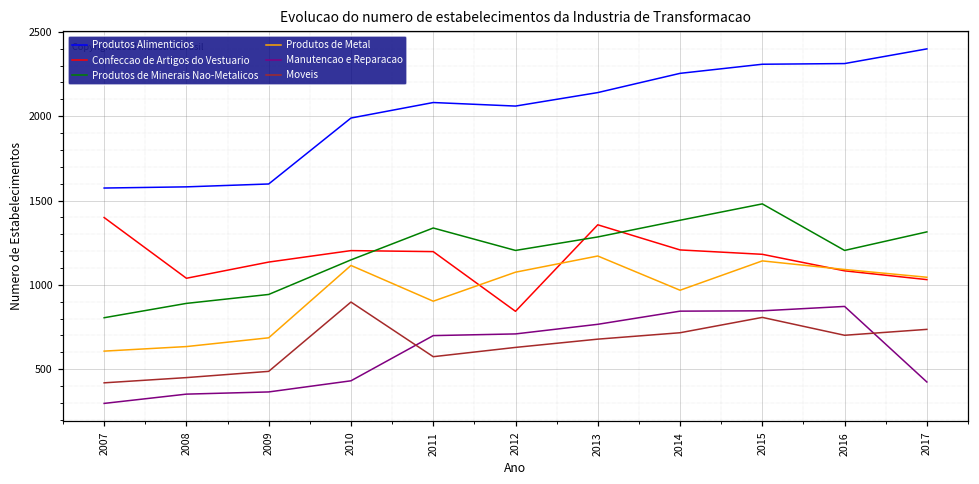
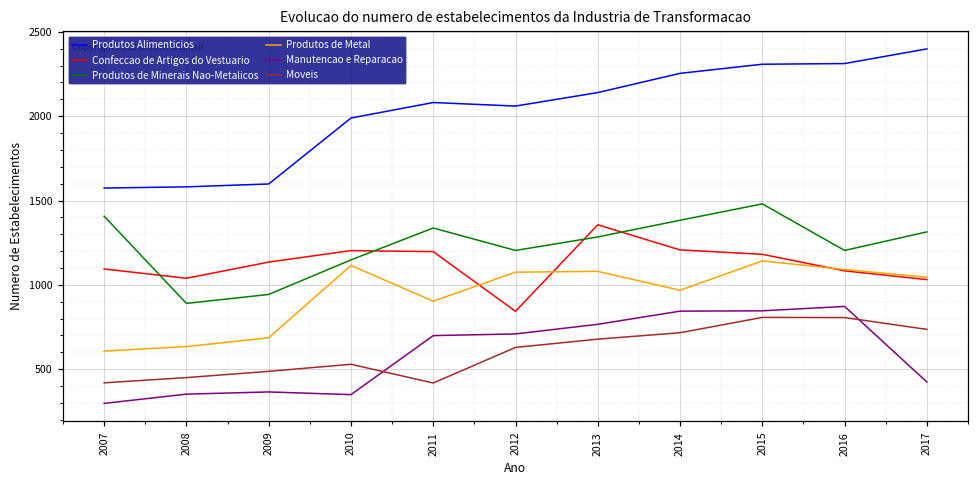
Confeccao de Artigos do Vestuario, 2007: 1400 -> 1090
Produtos de Minerais Nao-Metalicos, 2007: 810 -> 1410
Manutencao e Reparacao, 2010: 430 -> 350
Moveis, 2010: 900 -> 530
Moveis, 2011: 570 -> 420
Produtos de Metal, 2013: 1170 -> 1080
Moveis, 2016: 700 -> 810
